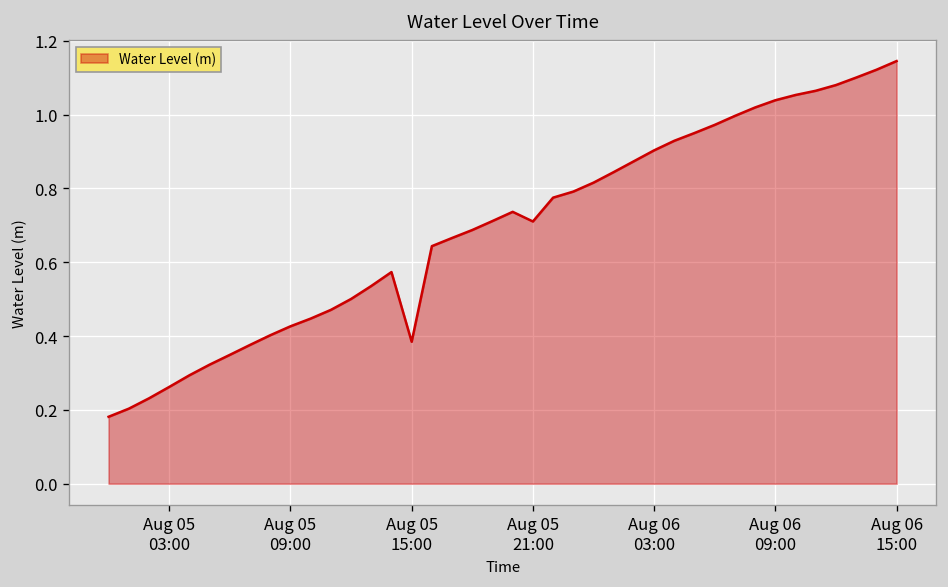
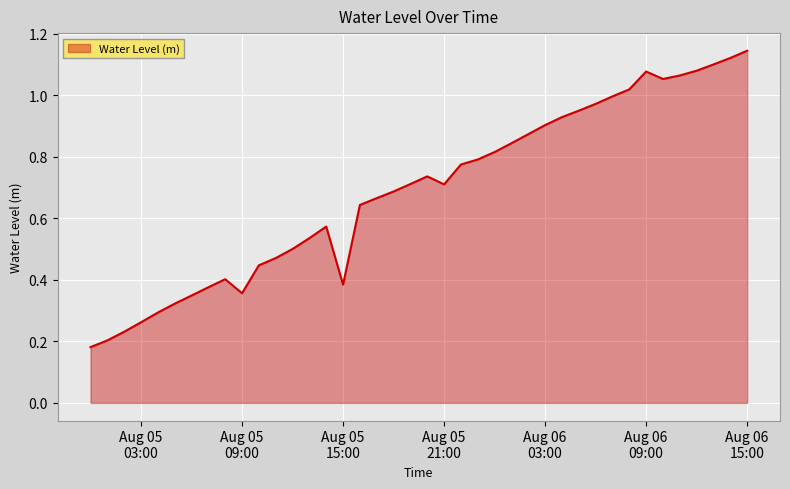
Aug 05 09:00: 0.43 -> 0.36
Aug 06 09:00: 1.04 -> 1.08
